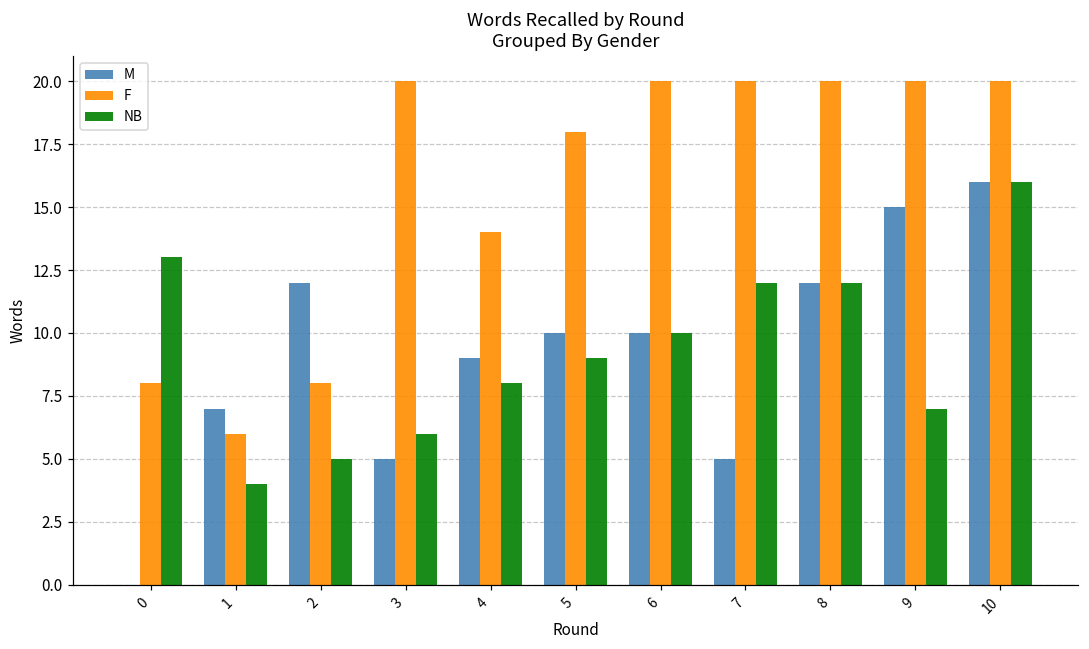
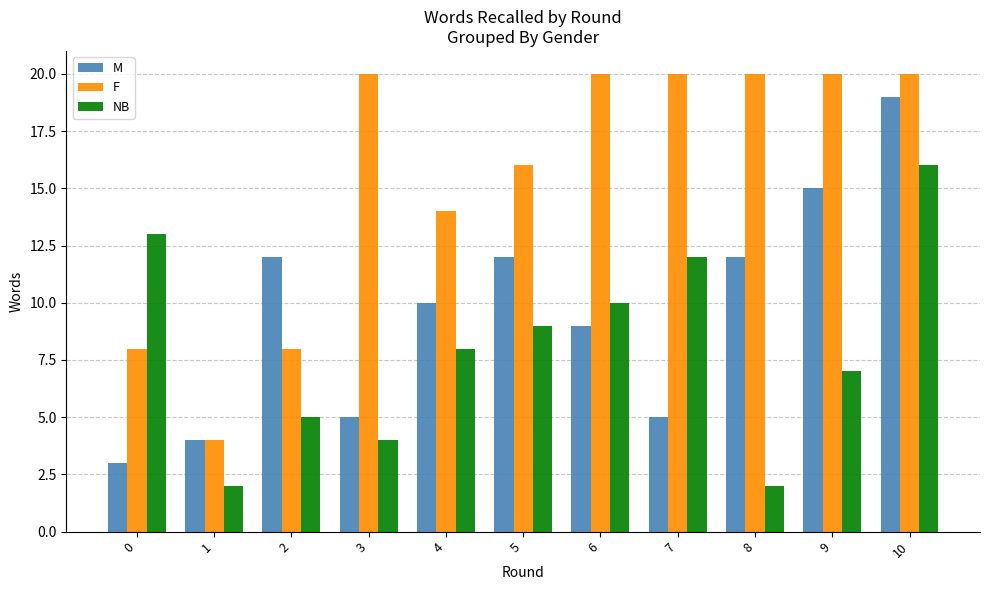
M, 0: 0 -> 3
M, 1: 7 -> 4
F, 1: 6 -> 4
NB, 1: 4 -> 2
NB, 3: 6 -> 4
M, 4: 9 -> 10
M, 5: 10 -> 12
F, 5: 18 -> 16
M, 6: 10 -> 9
NB, 8: 12 -> 2
M, 10: 16 -> 19
